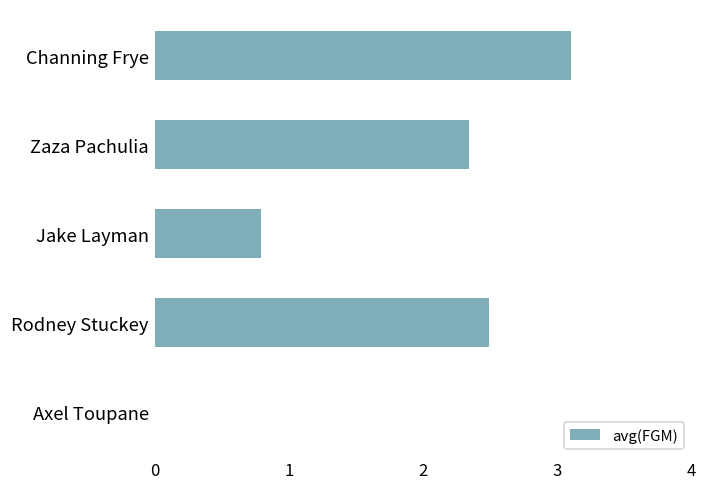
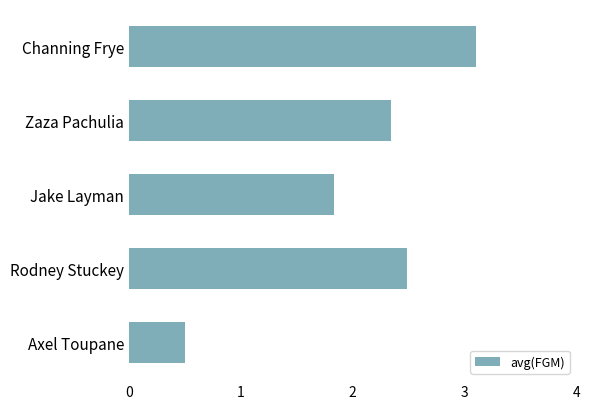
Jake Layman: 0.79 -> 1.83
Axel Toupane: 0.0 -> 0.5
